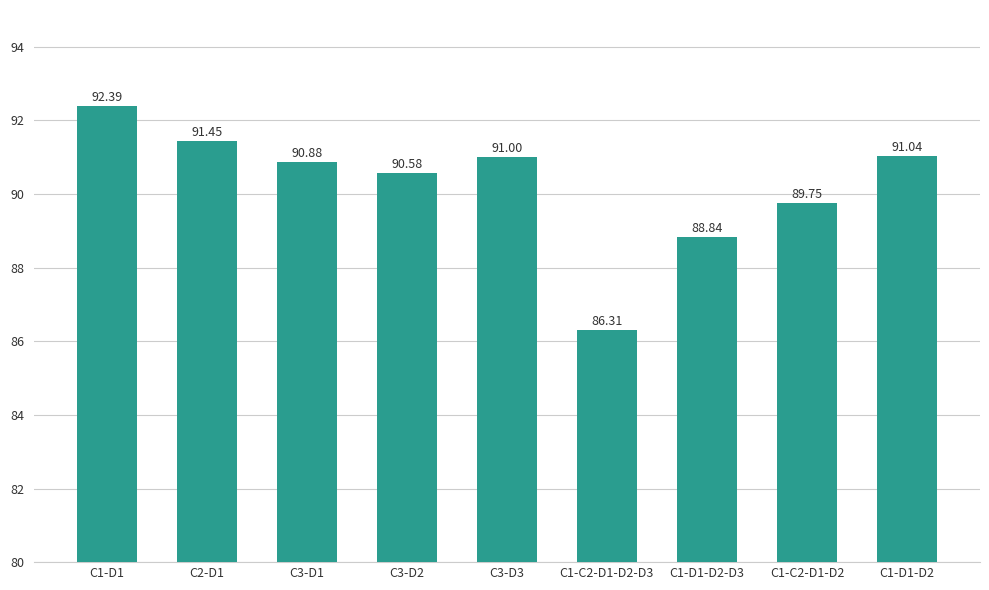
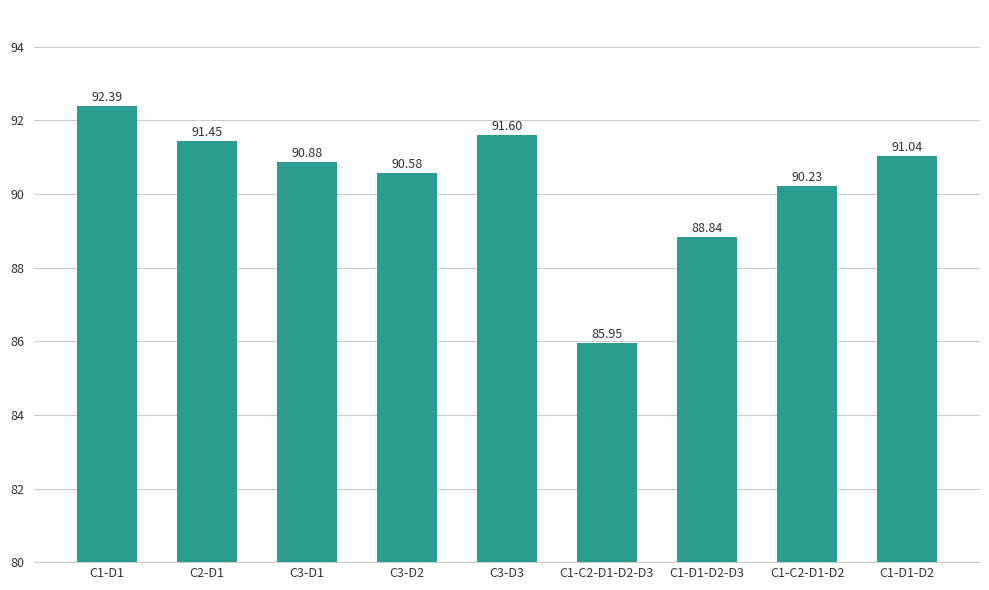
C3-D3: 91.00 -> 91.60
C1-C2-D1-D2-D3: 86.31 -> 85.95
C1-C2-D1-D2: 89.75 -> 90.23
